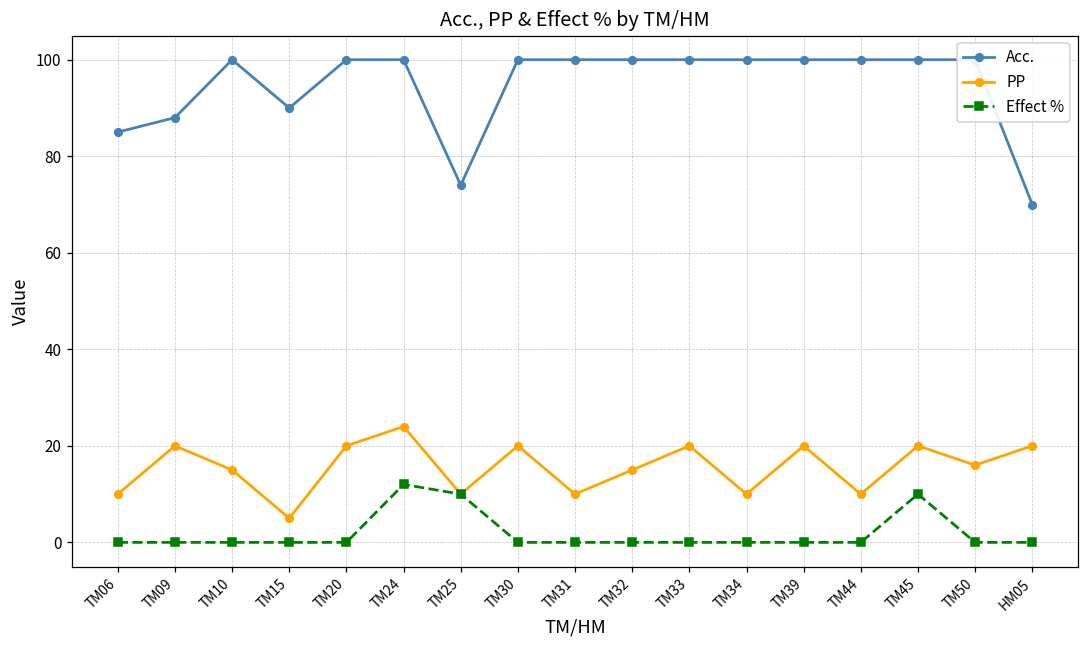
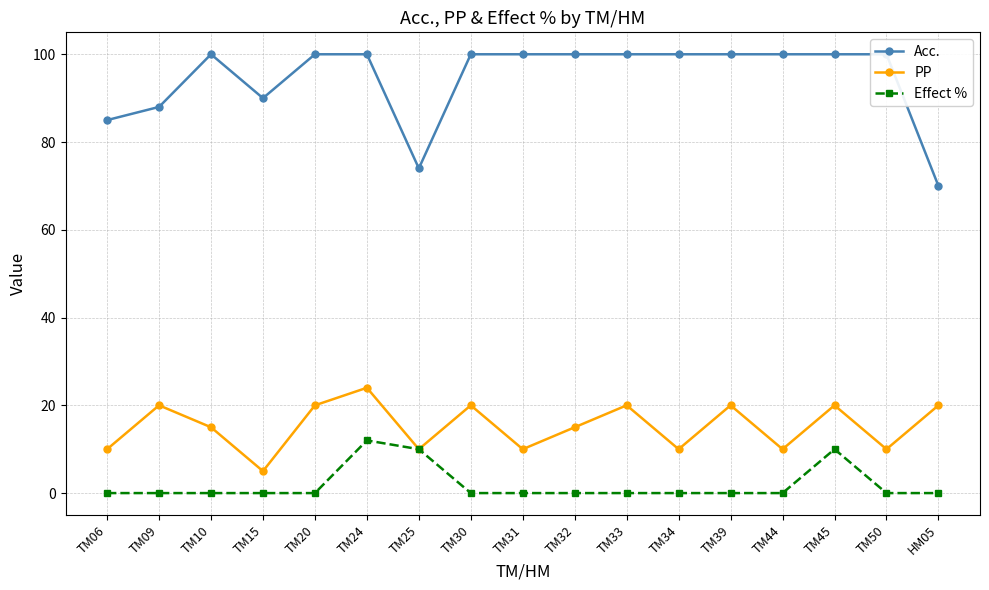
PP, TM50: 16 -> 10
